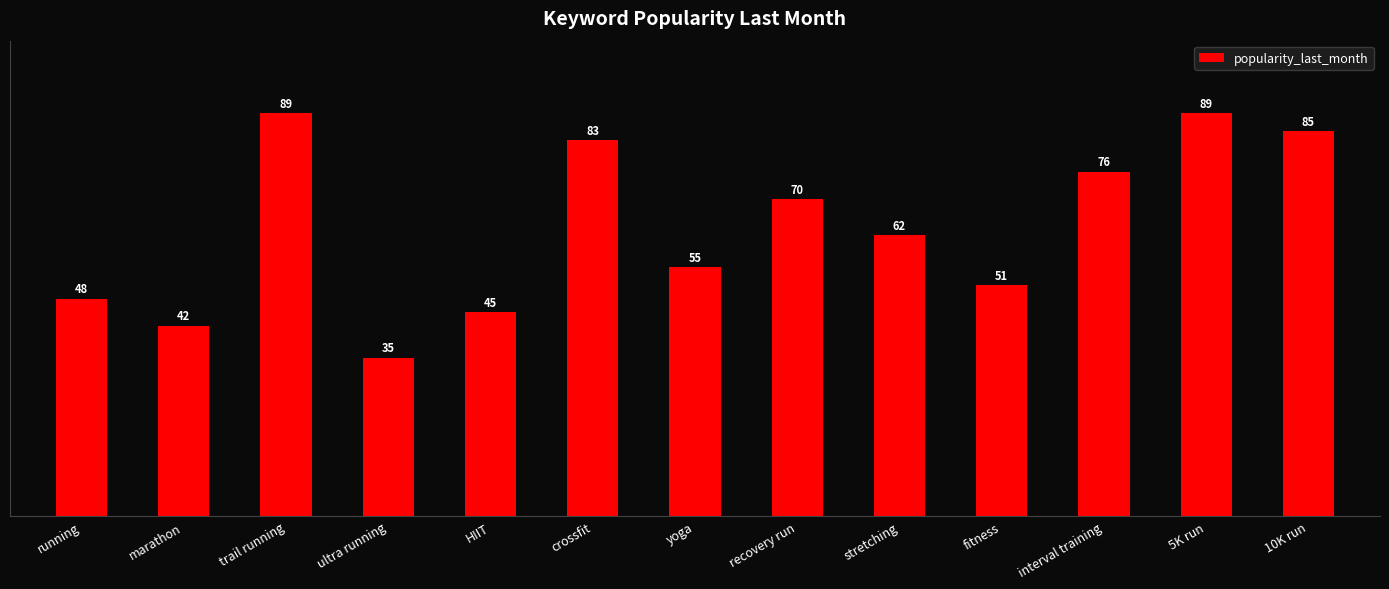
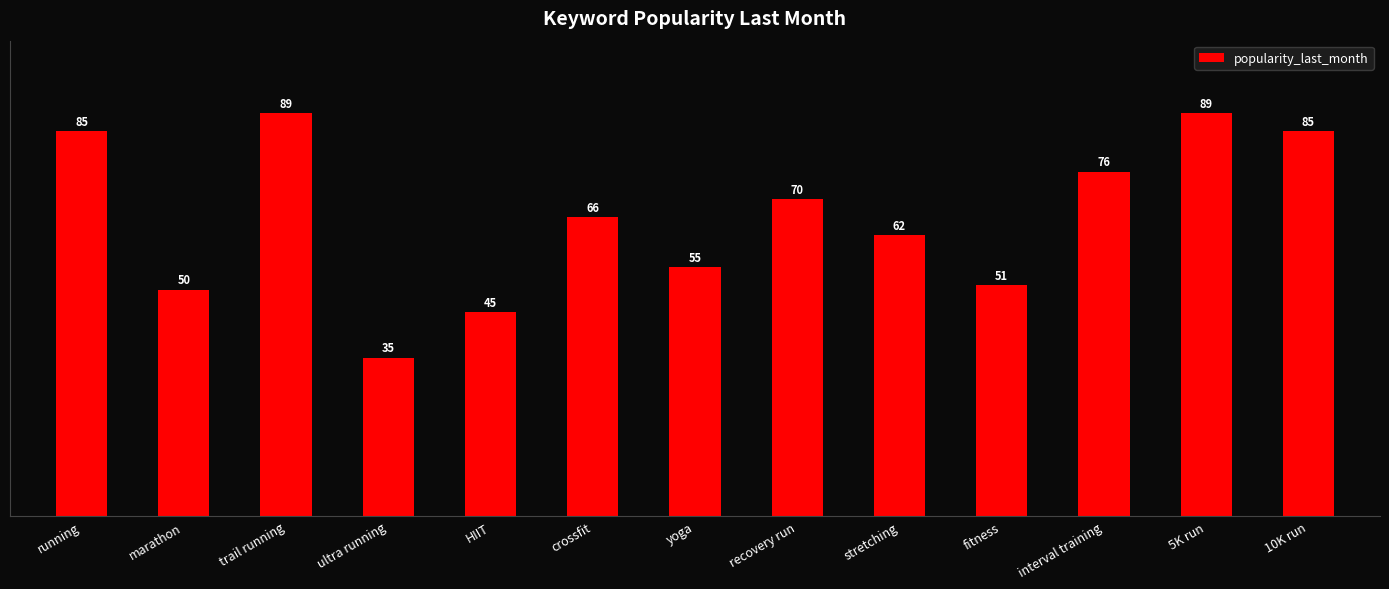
running: 48 -> 85
marathon: 42 -> 50
crossfit: 83 -> 66
